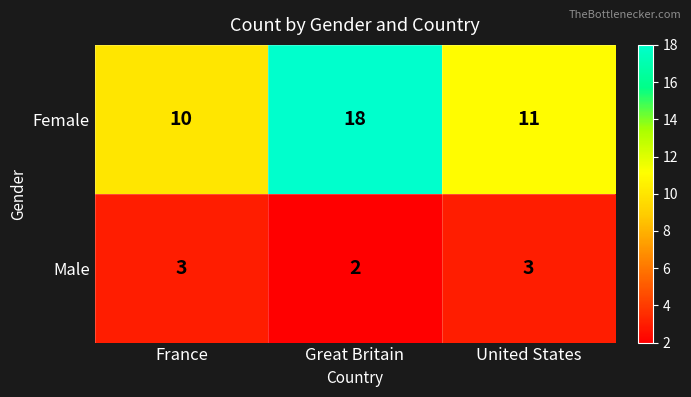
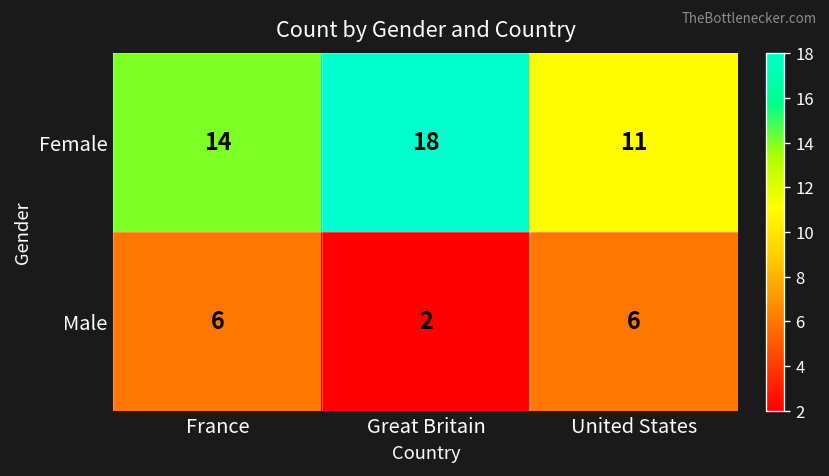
Female, France: 10 -> 14
Male, France: 3 -> 6
Male, United States: 3 -> 6
